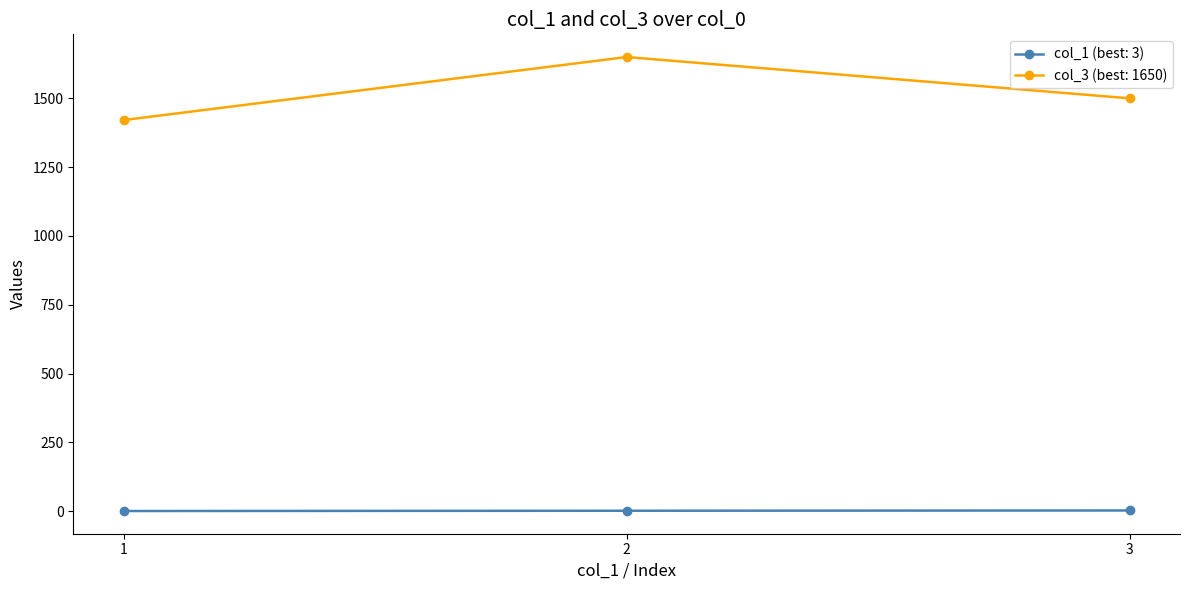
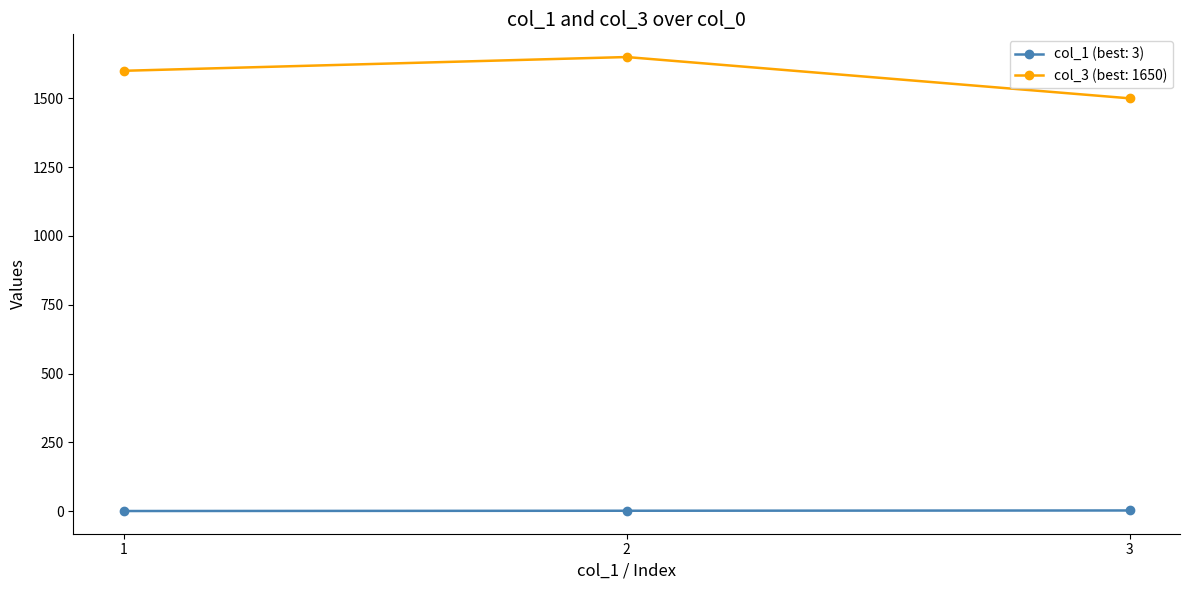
col_3 (best: 1650), 1: 1420 -> 1600
